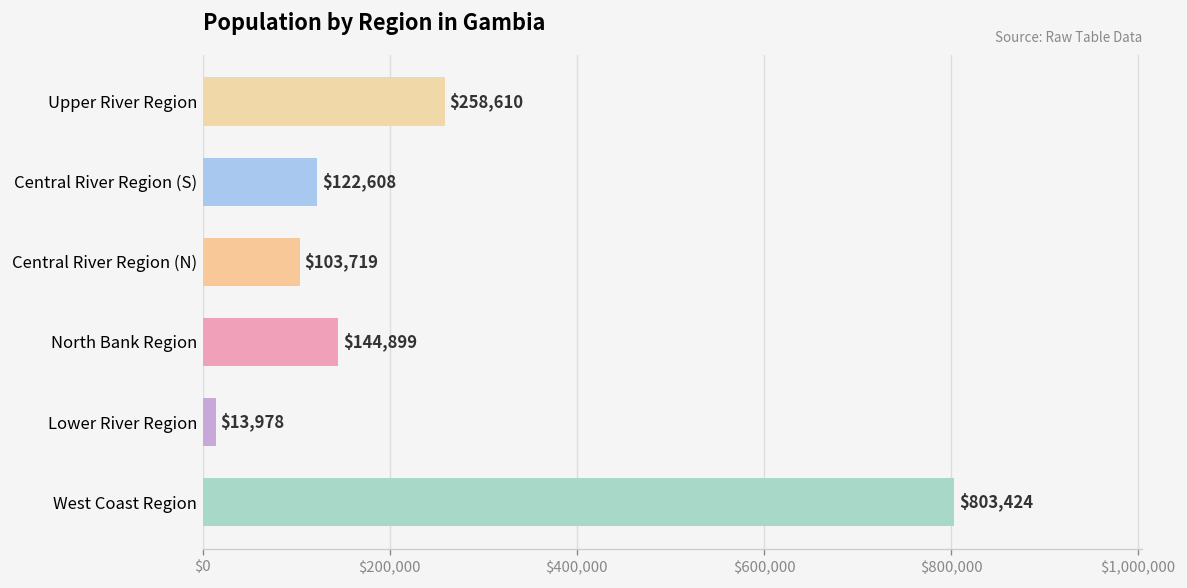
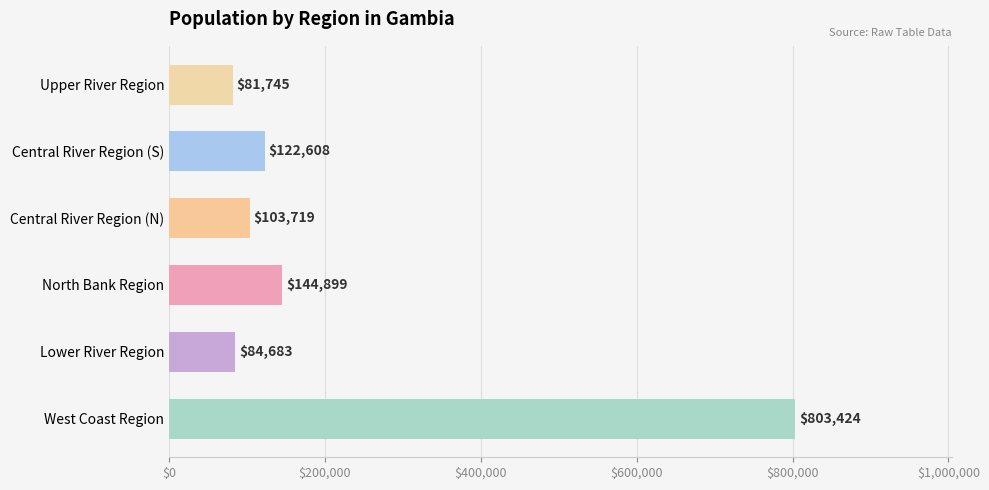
Upper River Region: $258,610 -> $81,745
Lower River Region: $13,978 -> $84,683
